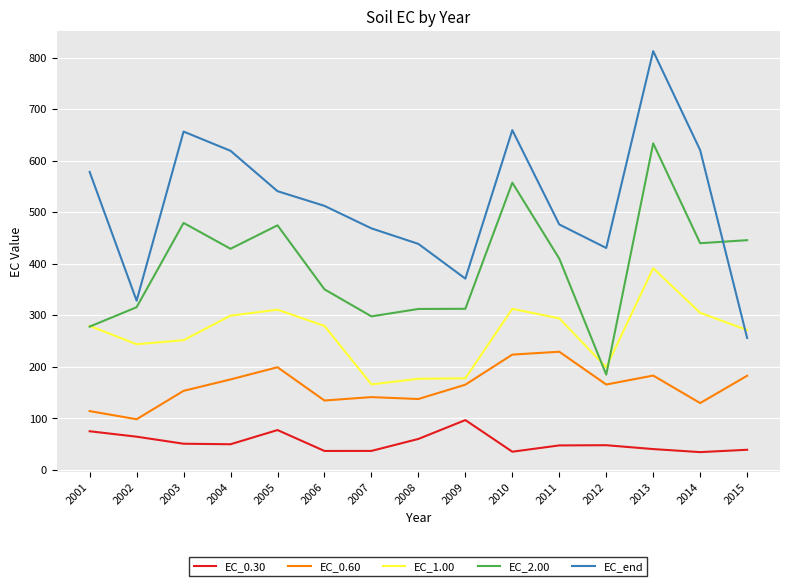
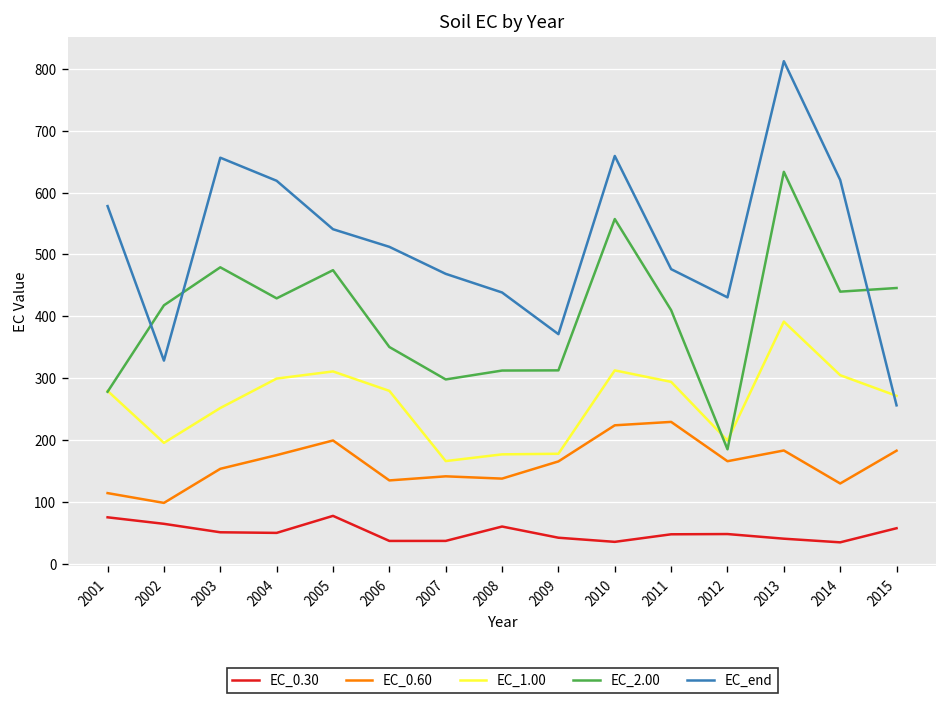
EC_1.00, 2002: 240 -> 200
EC_2.00, 2002: 320 -> 420
EC_0.30, 2009: 100 -> 40
EC_0.30, 2015: 40 -> 60
